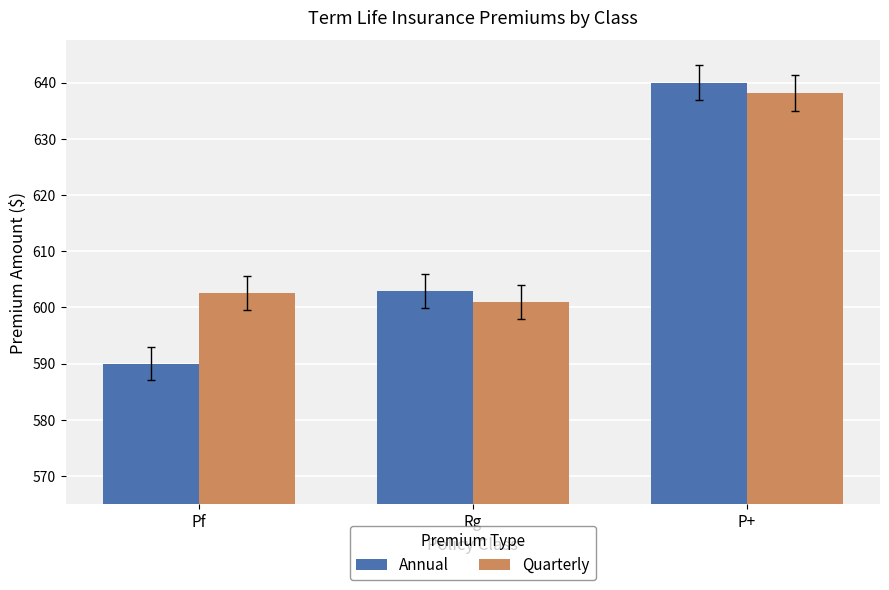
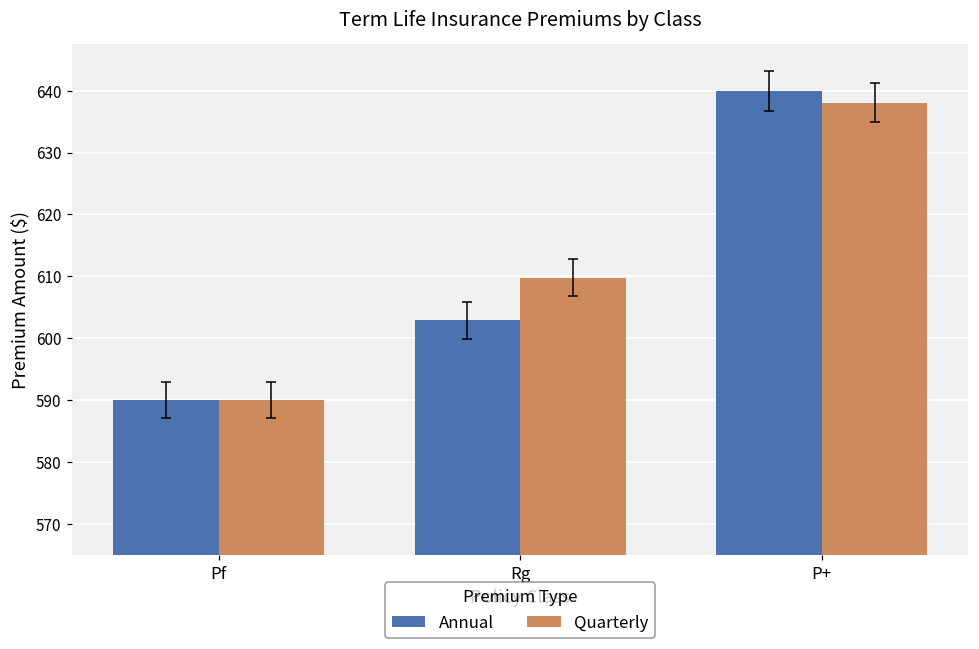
Quarterly, Pf: 603 -> 590
Quarterly, Rg: 601 -> 610
